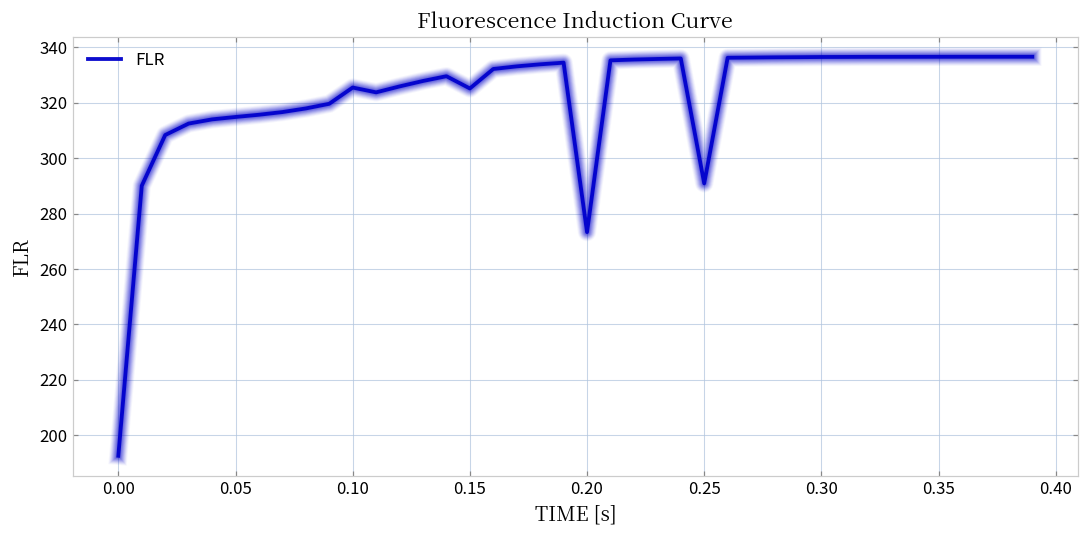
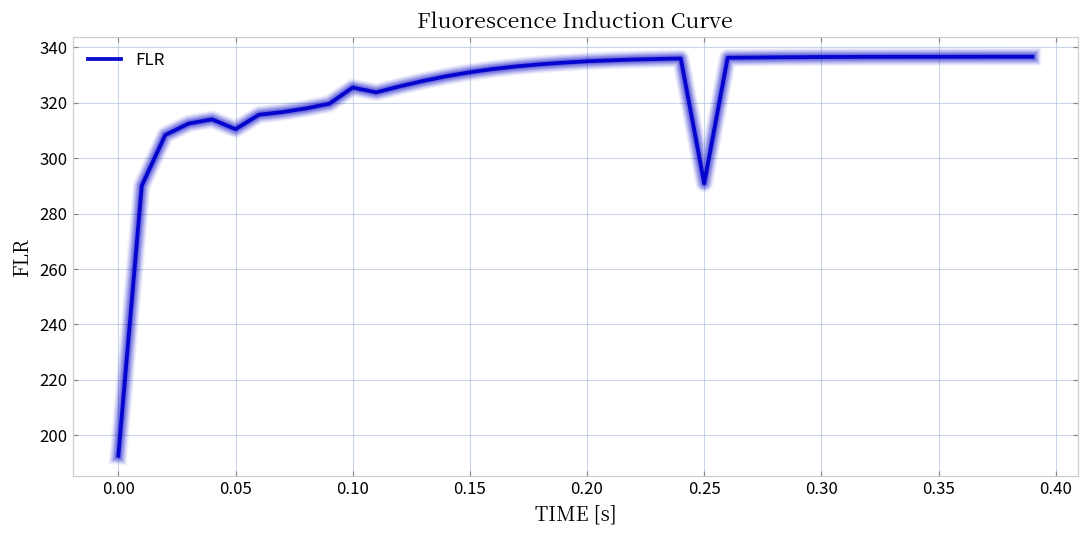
0.05: 315 -> 310
0.15: 325 -> 331
0.20: 273 -> 335
